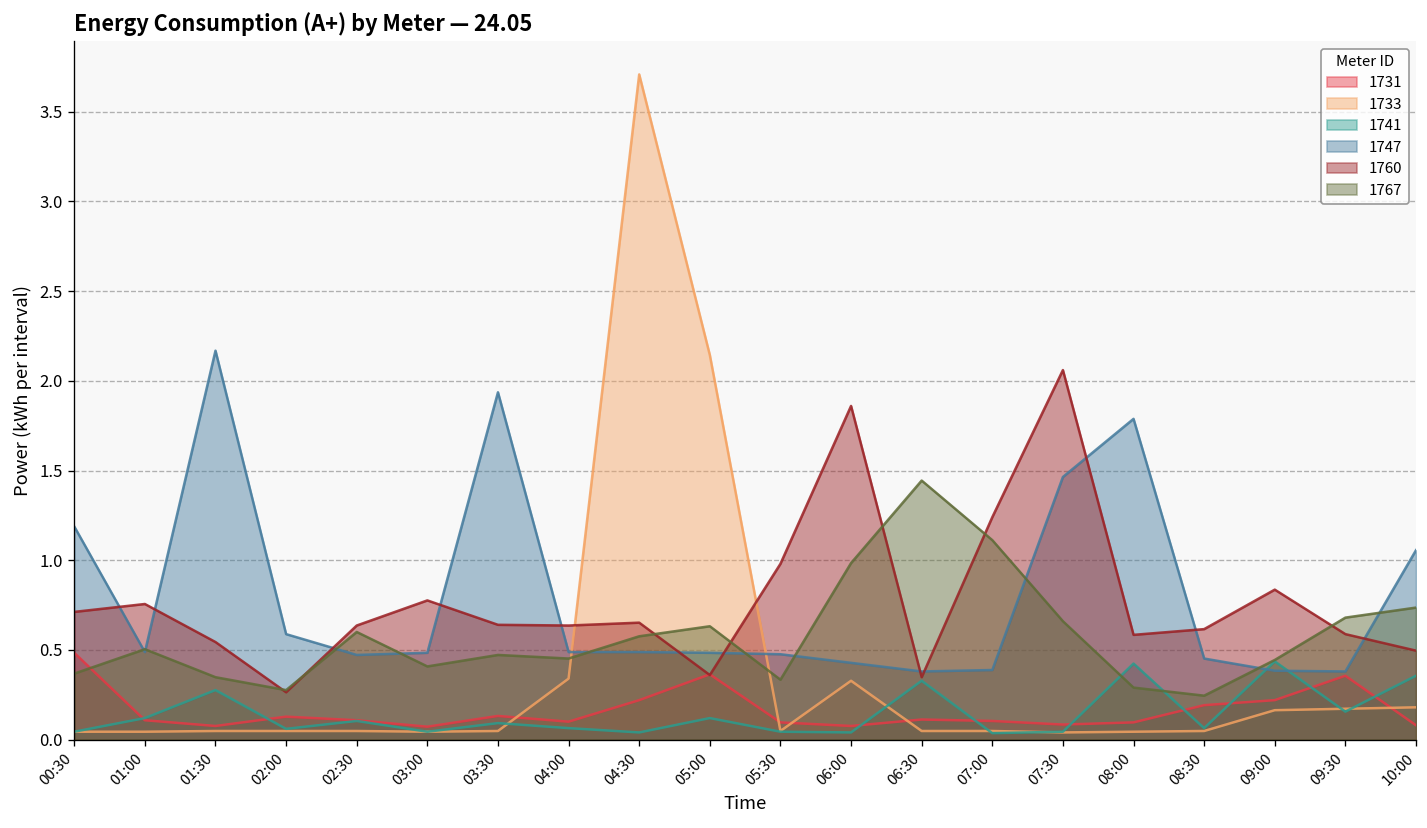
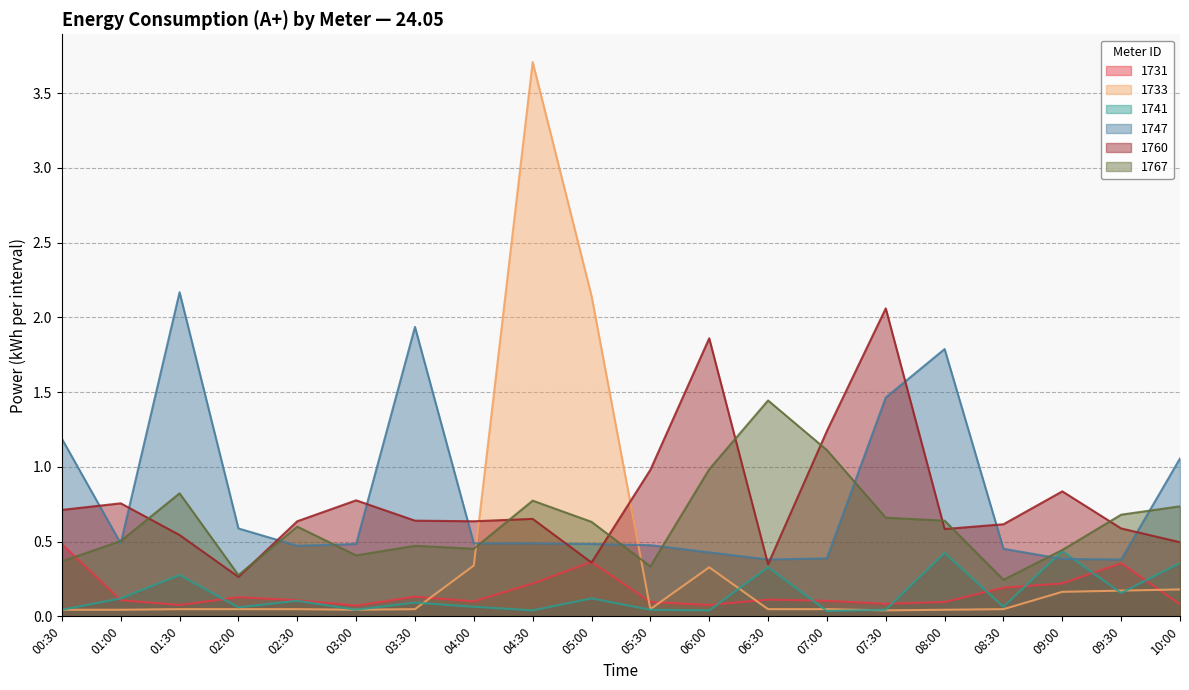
1767, 01:30: 0.35 -> 0.82
1767, 04:30: 0.58 -> 0.77
1767, 08:00: 0.29 -> 0.64
